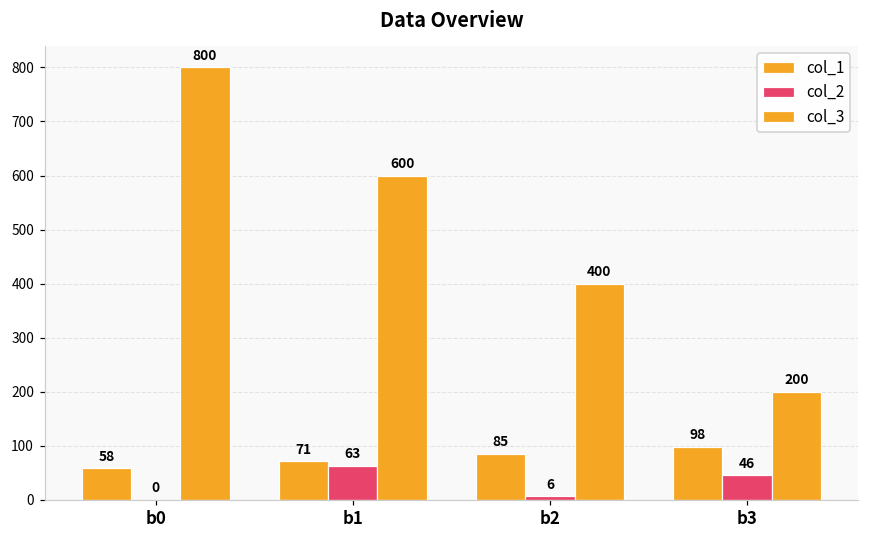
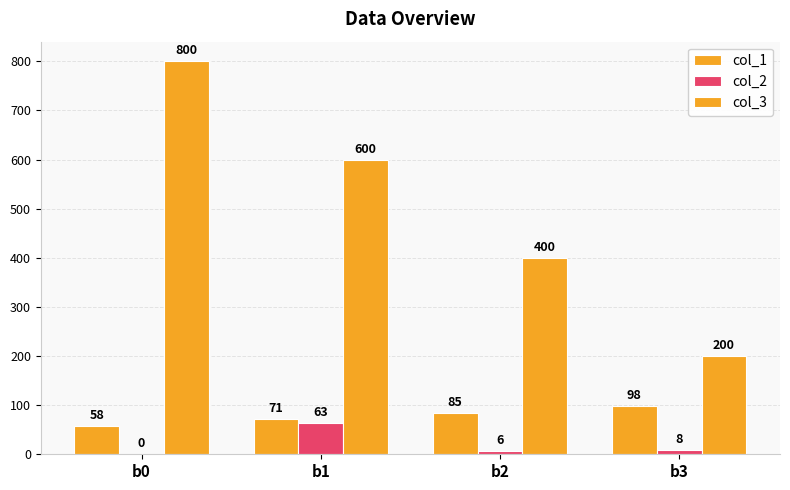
col_2, b3: 46 -> 8
